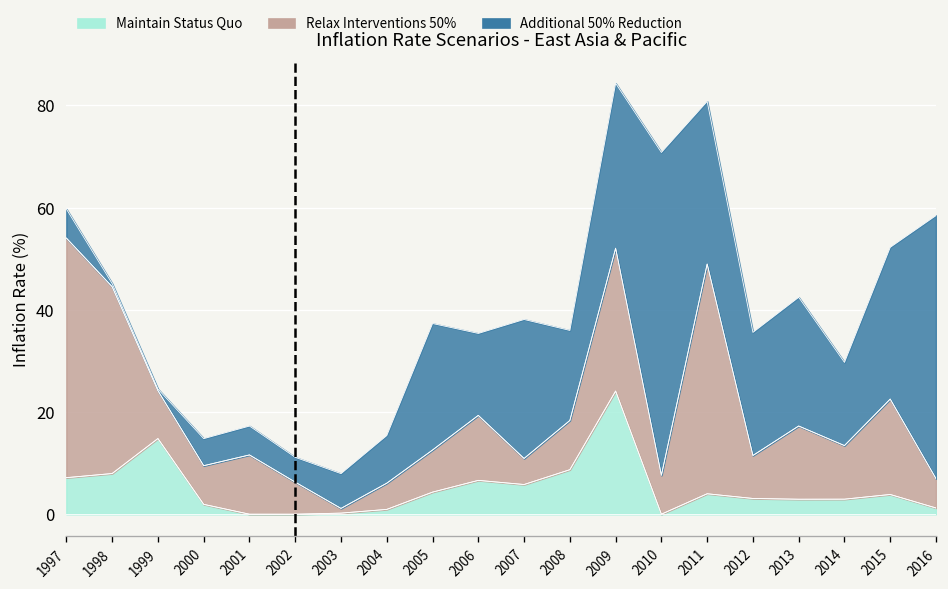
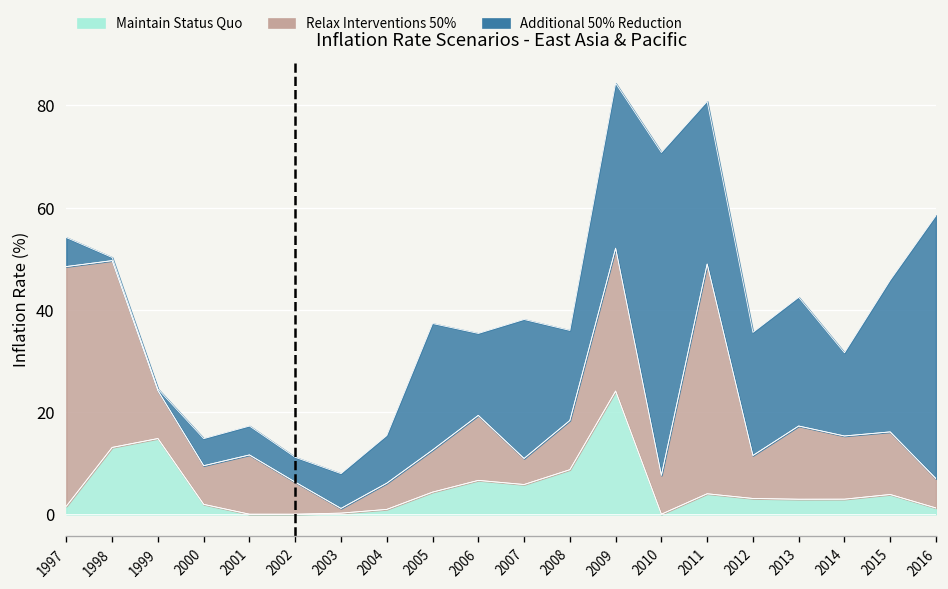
Maintain Status Quo, 1997: 7 -> 2
Maintain Status Quo, 1998: 8 -> 13
Relax Interventions 50%, 2014: 10 -> 12
Relax Interventions 50%, 2015: 19 -> 12
